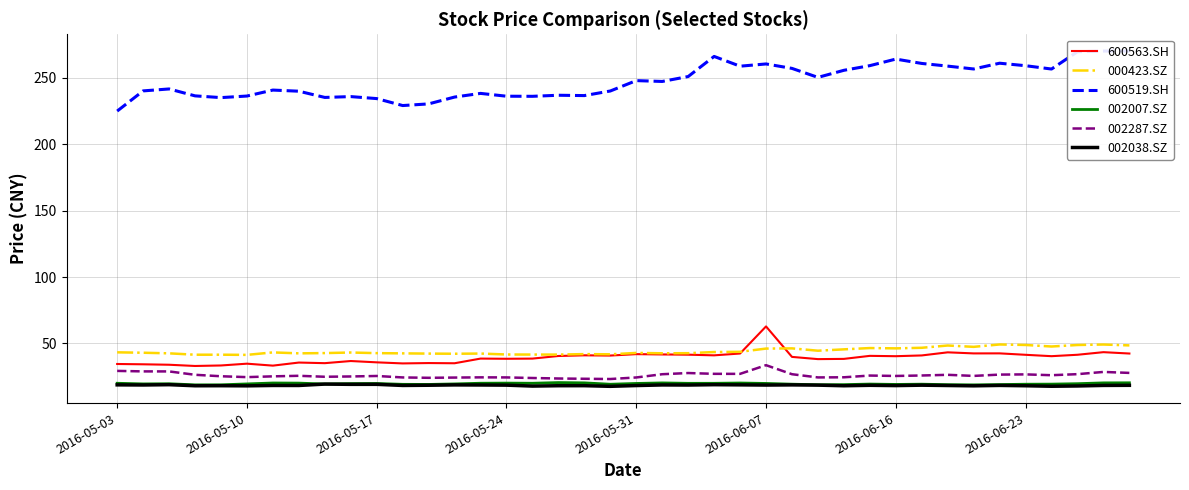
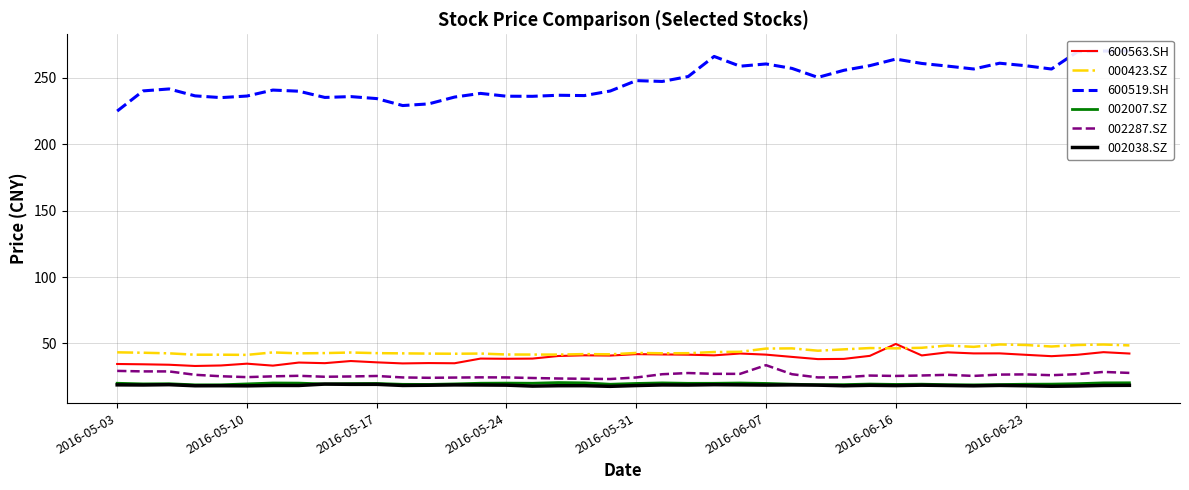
600563.SH, 2016-06-07: 63 -> 42
600563.SH, 2016-06-16: 40 -> 50
